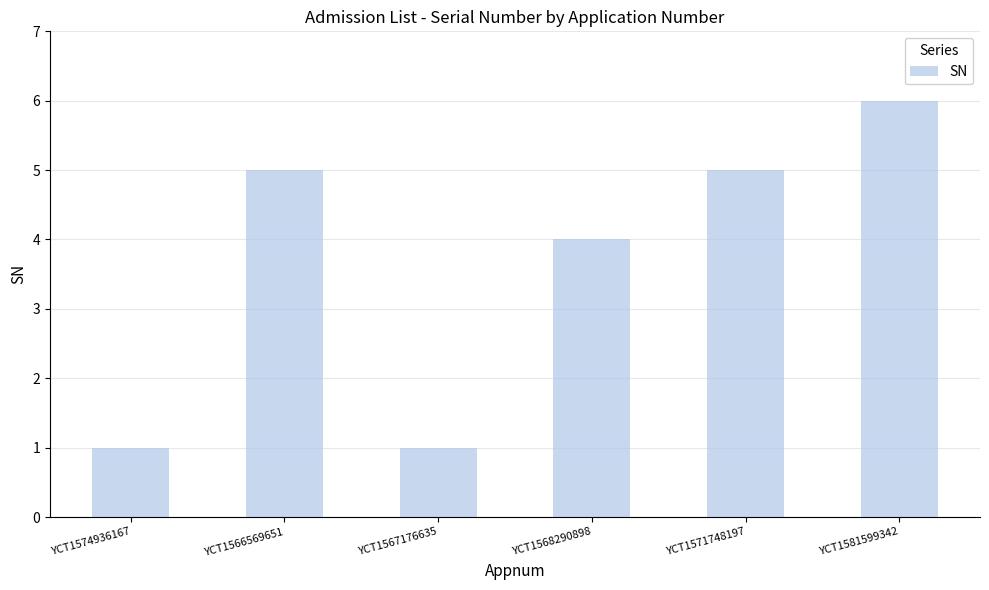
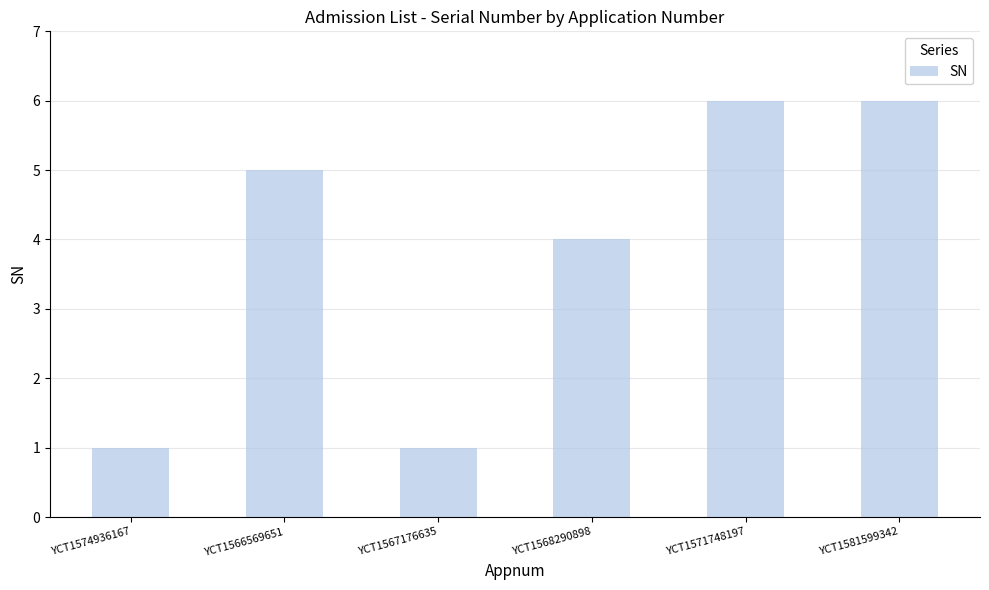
YCT1571748197: 5 -> 6
